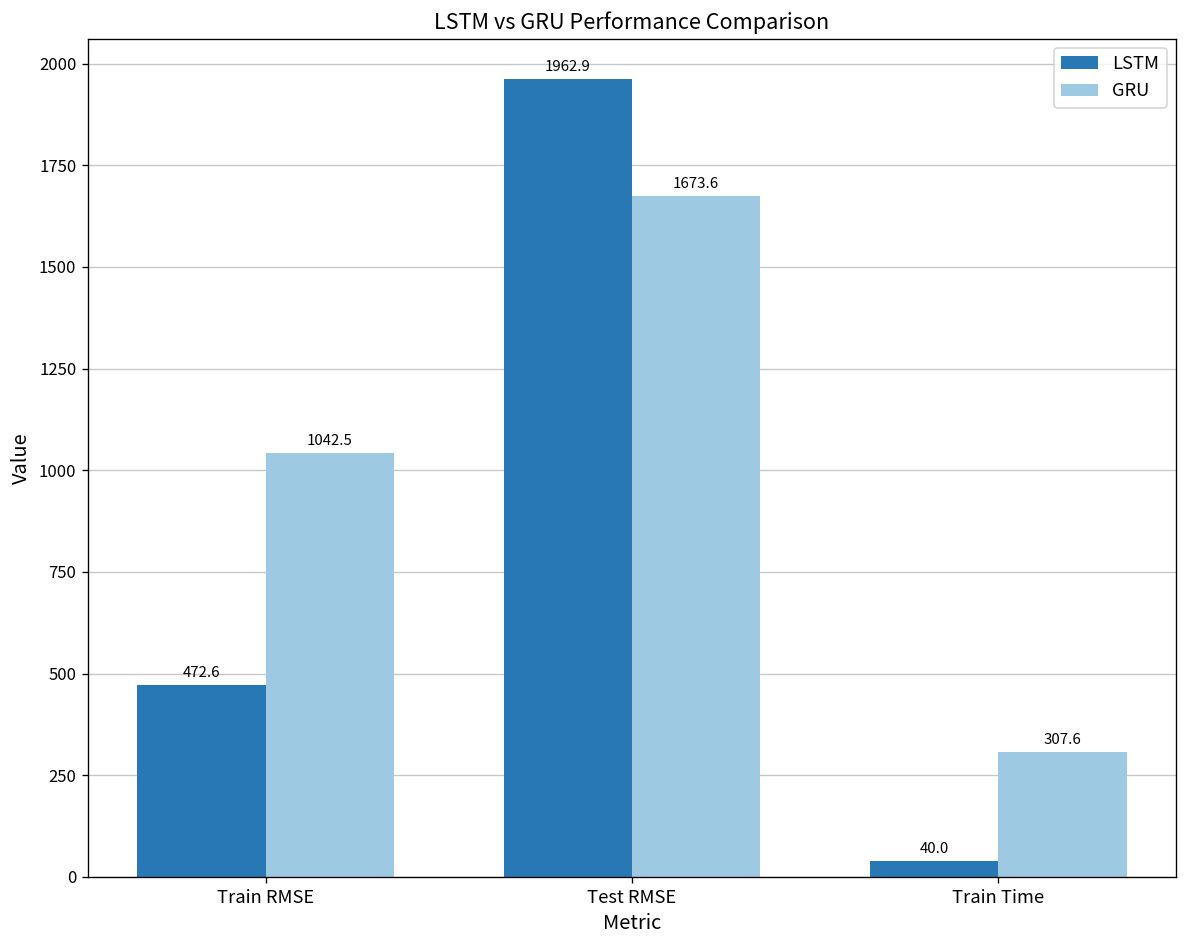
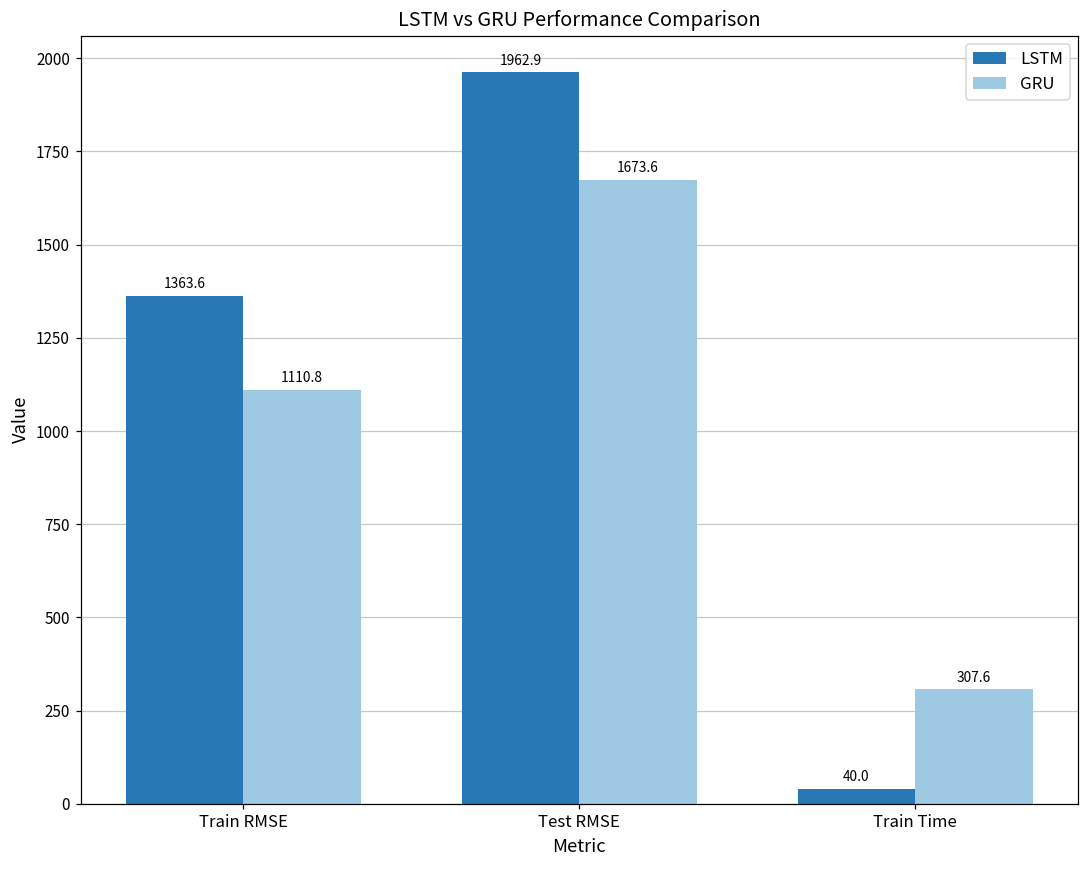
LSTM, Train RMSE: 472.6 -> 1363.6
GRU, Train RMSE: 1042.5 -> 1110.8
